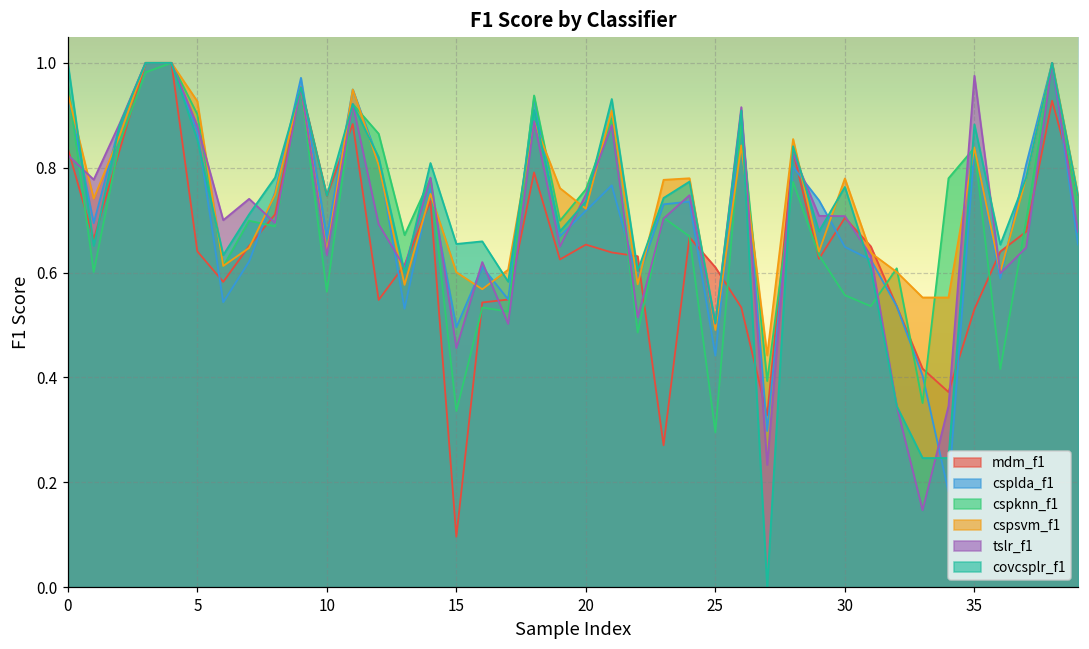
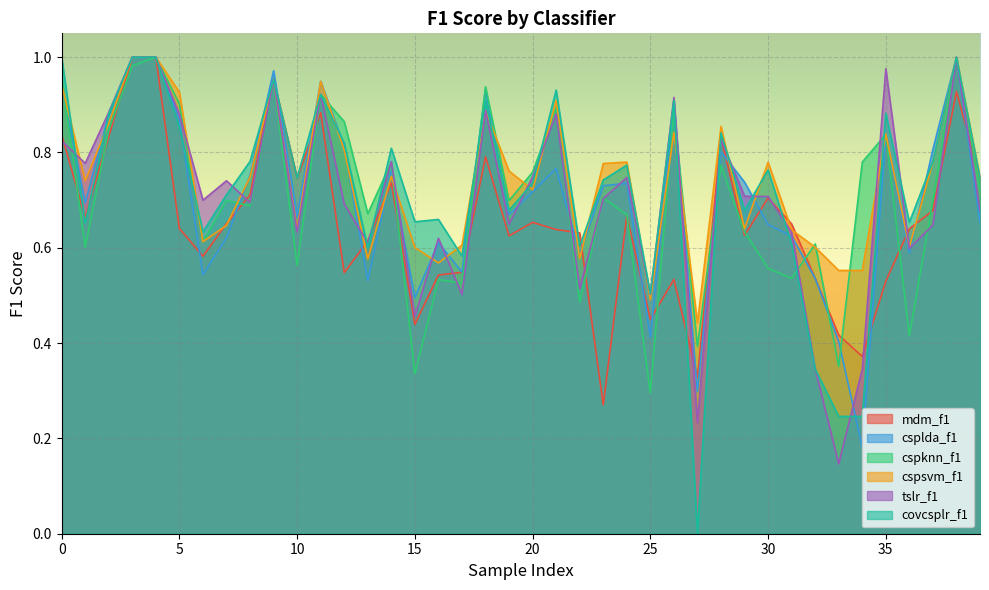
mdm_f1, 15: 0.10 -> 0.44
mdm_f1, 25: 0.61 -> 0.45
csplda_f1, 25: 0.44 -> 0.41
